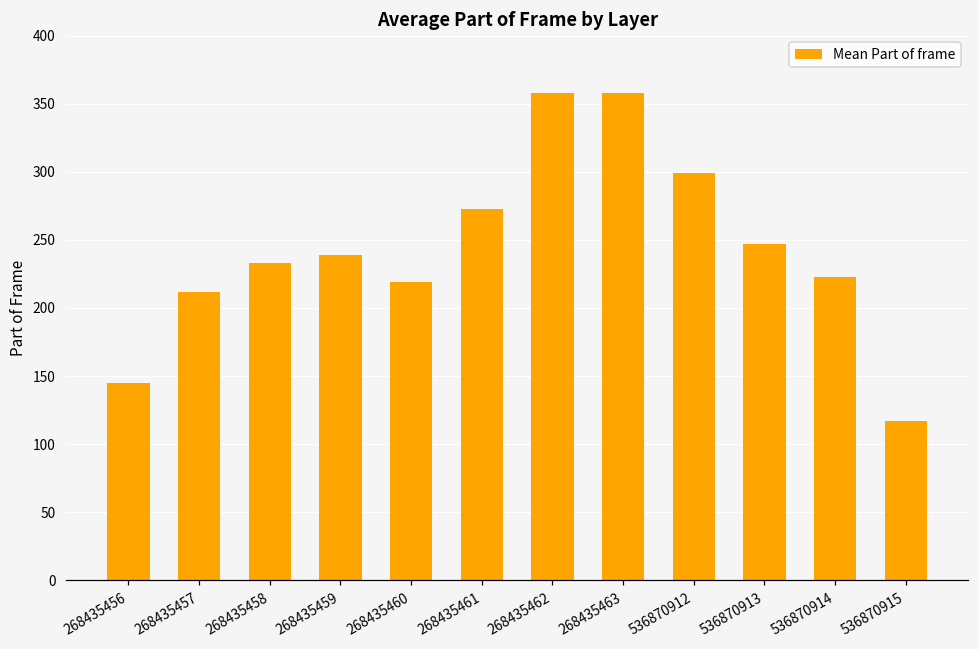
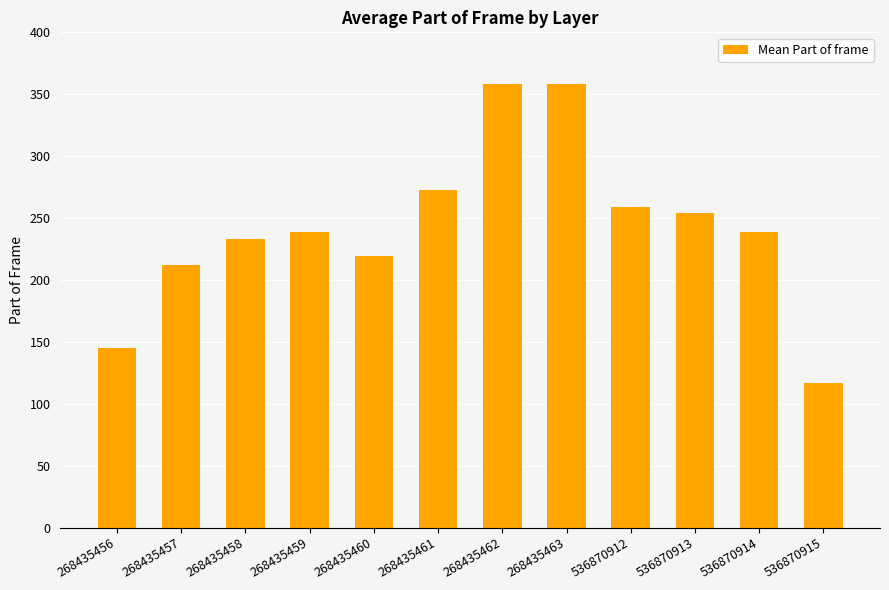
536870912: 299 -> 259
536870913: 247 -> 254
536870914: 223 -> 239
